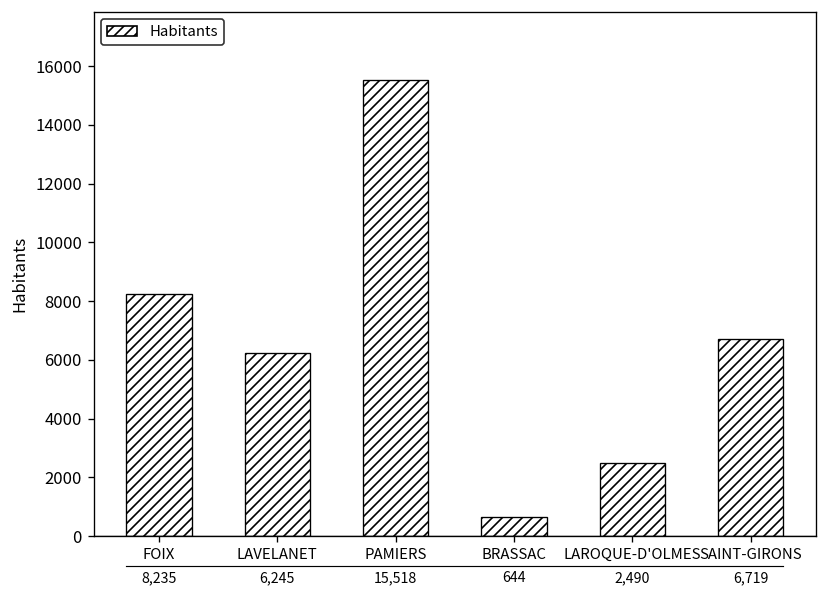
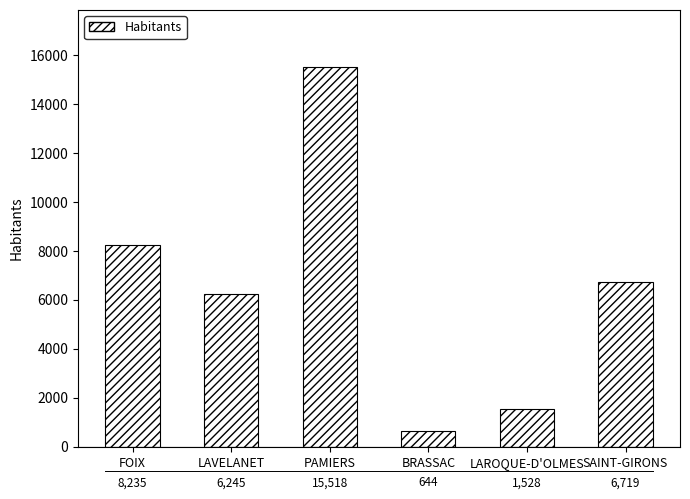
Habitants, LAROQUE-D'OLMES: 2,490 -> 1,528
